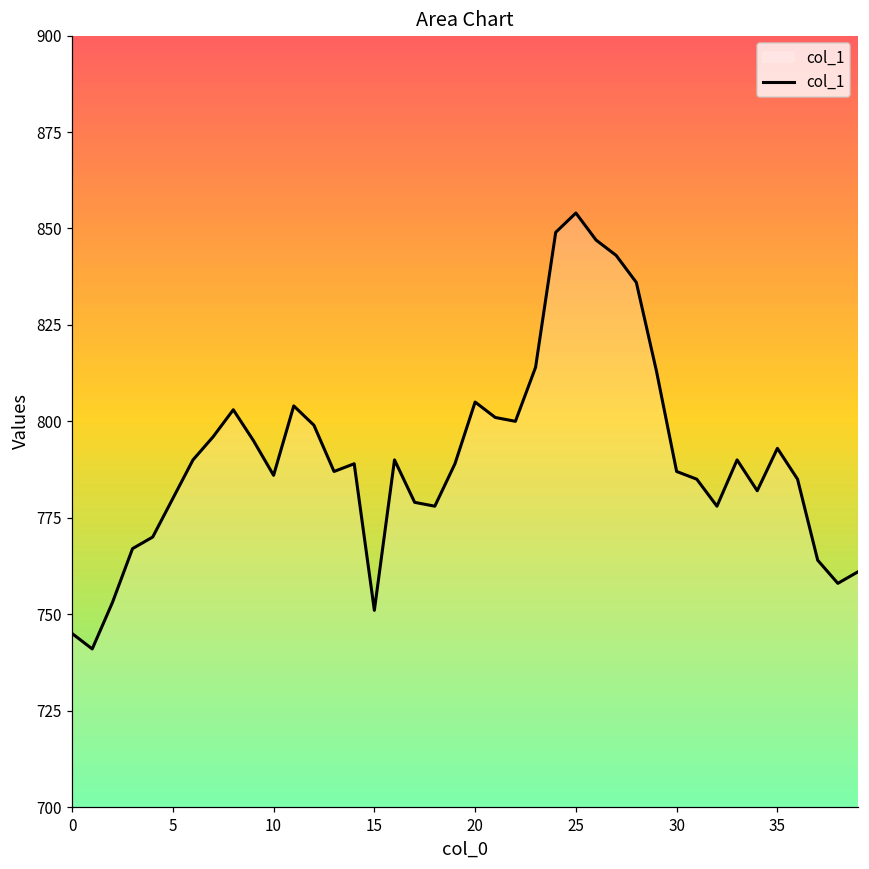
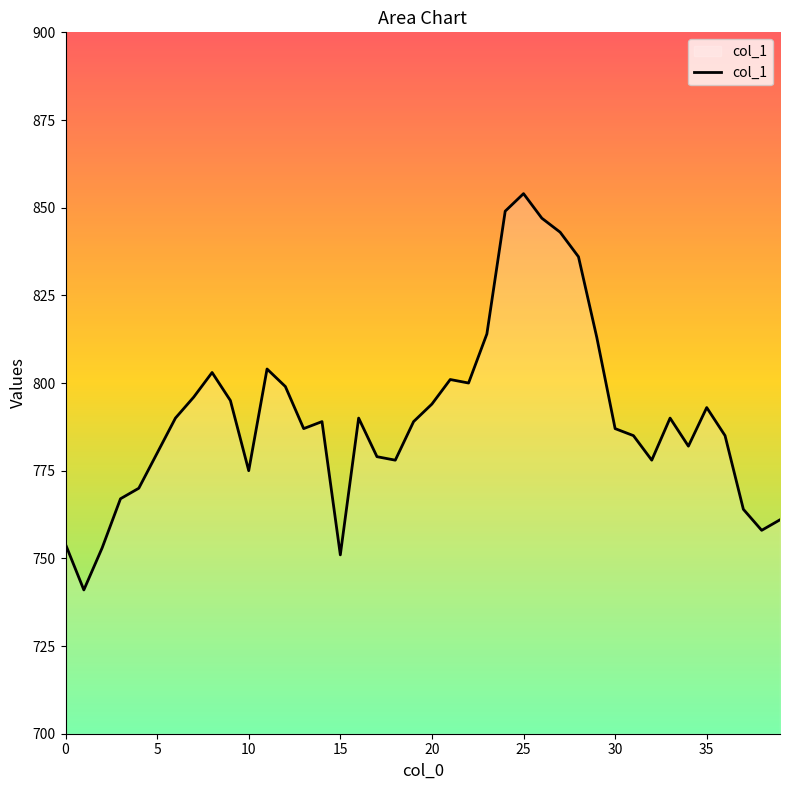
0: 745 -> 754
10: 786 -> 775
20: 805 -> 794
